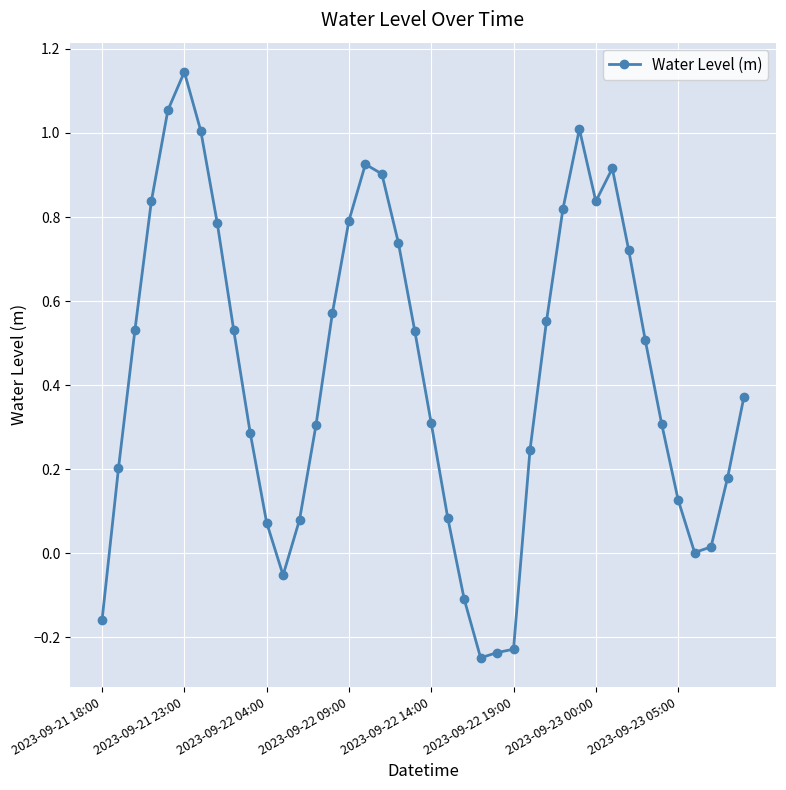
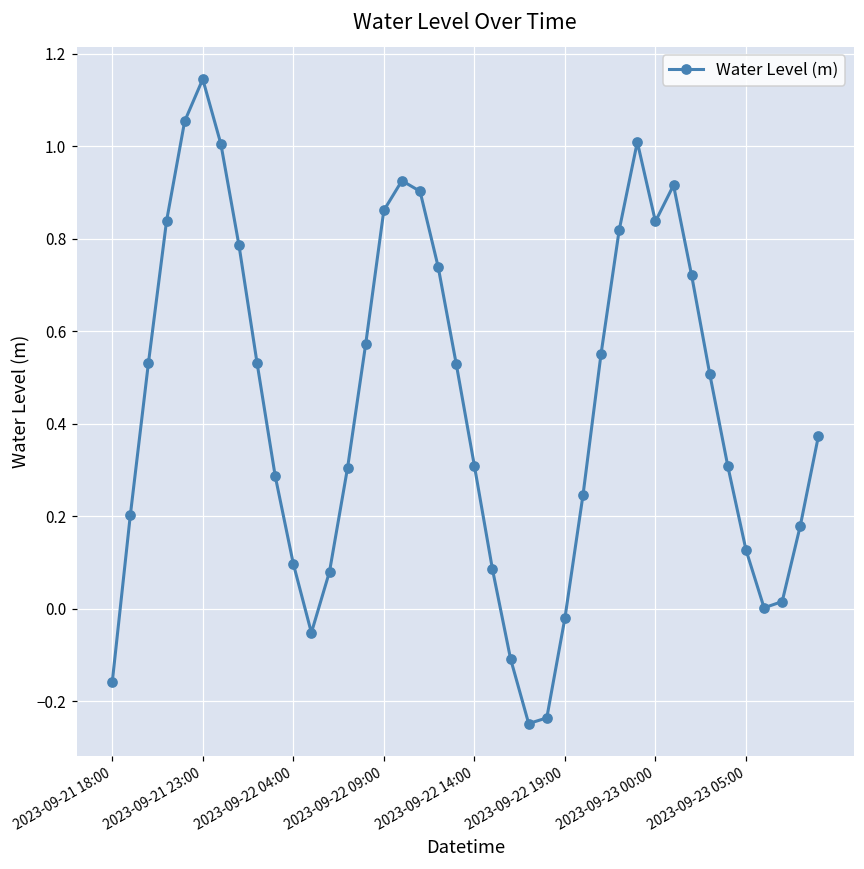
2023-09-22 04:00: 0.07 -> 0.10
2023-09-22 09:00: 0.79 -> 0.86
2023-09-22 19:00: -0.23 -> -0.02
